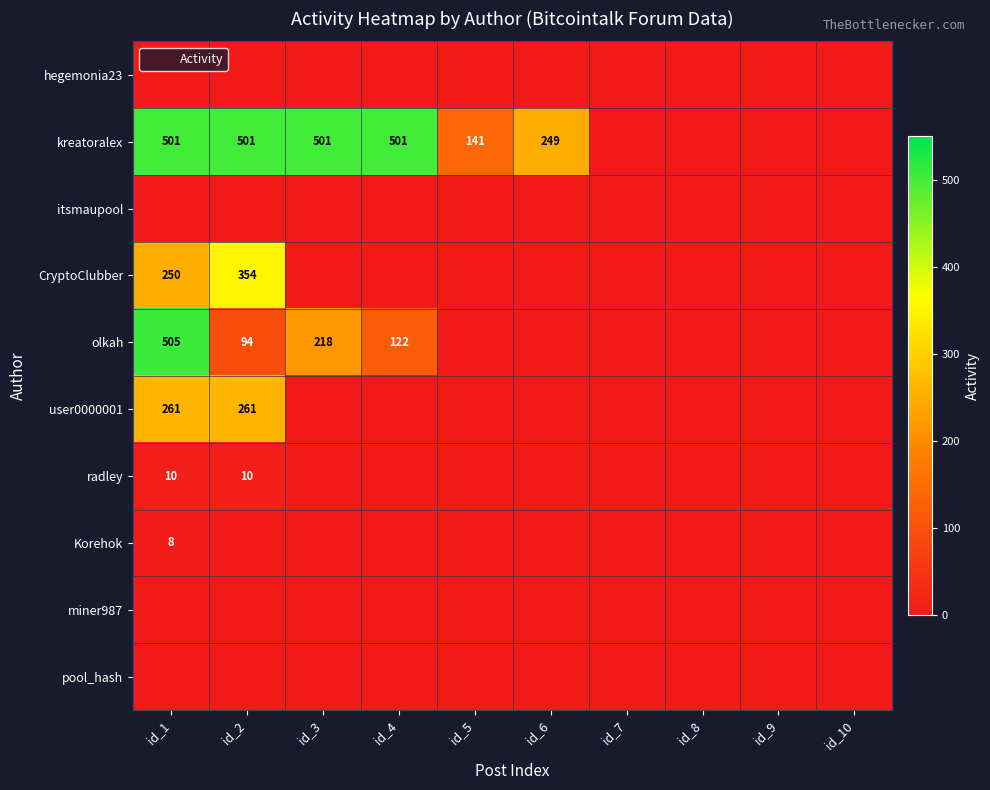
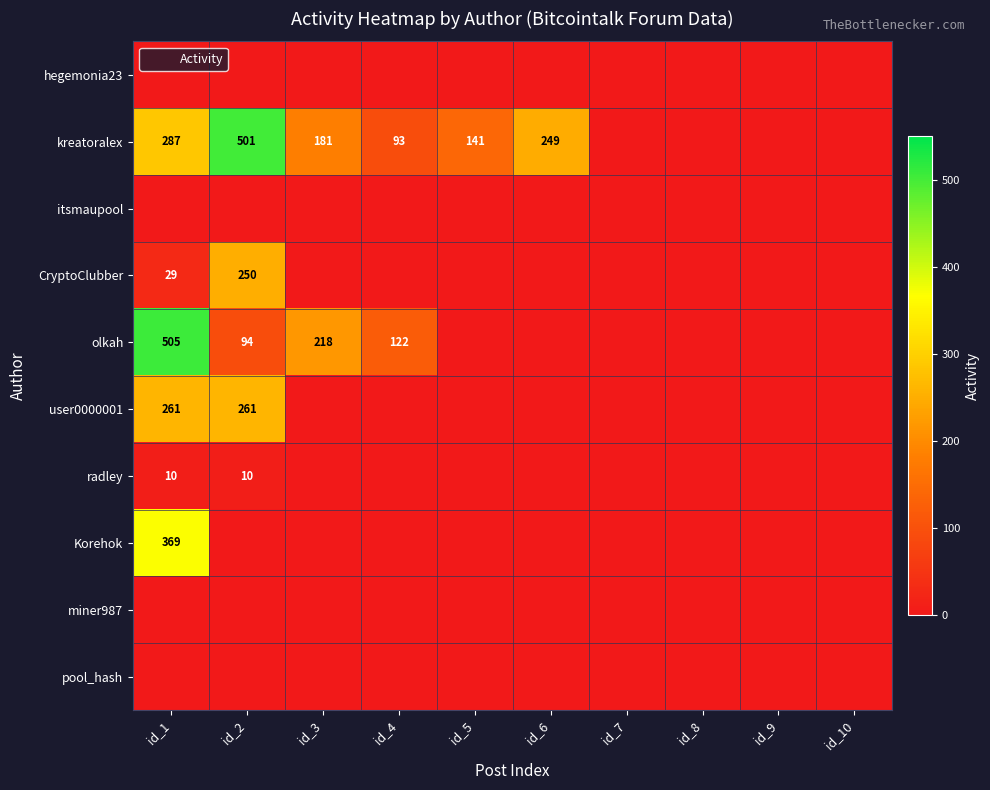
kreatoralex, id_1: 501 -> 287
kreatoralex, id_3: 501 -> 181
kreatoralex, id_4: 501 -> 93
CryptoClubber, id_1: 250 -> 29
CryptoClubber, id_2: 354 -> 250
Korehok, id_1: 8 -> 369
